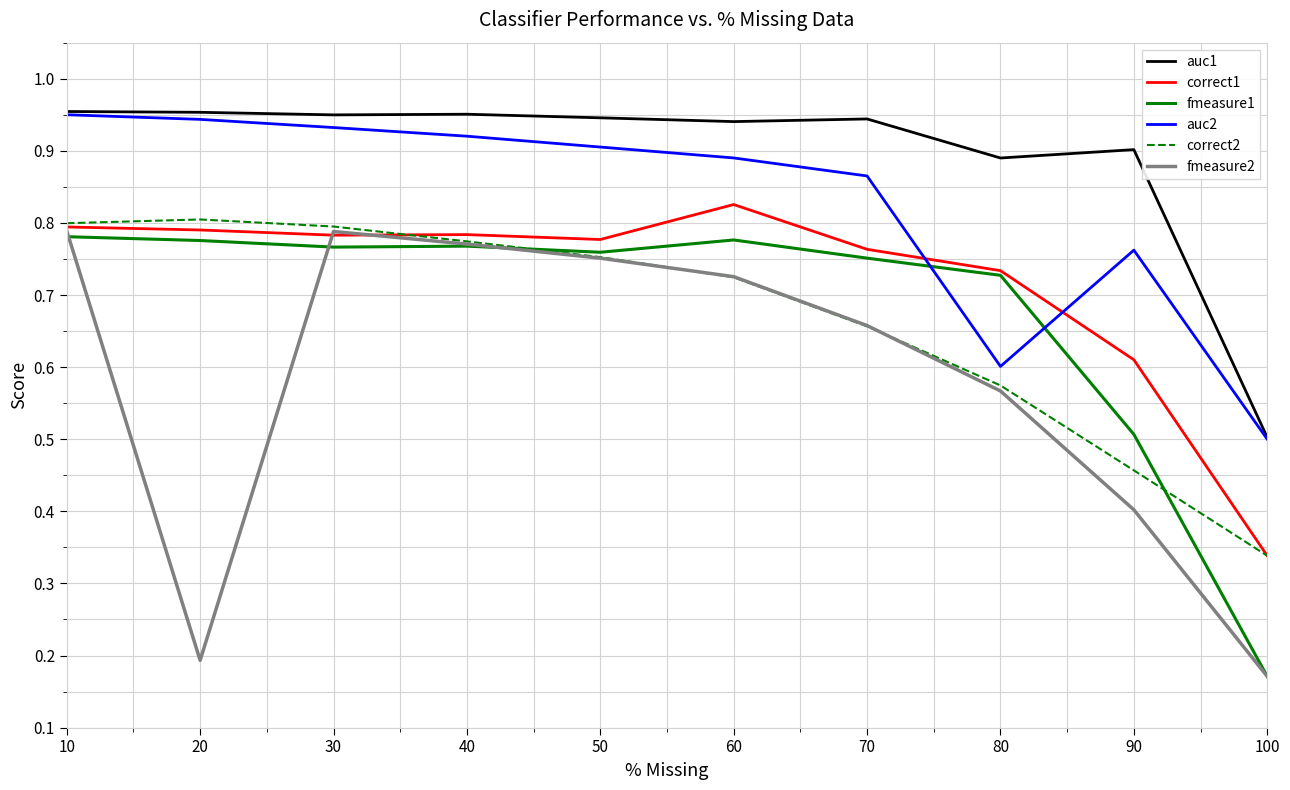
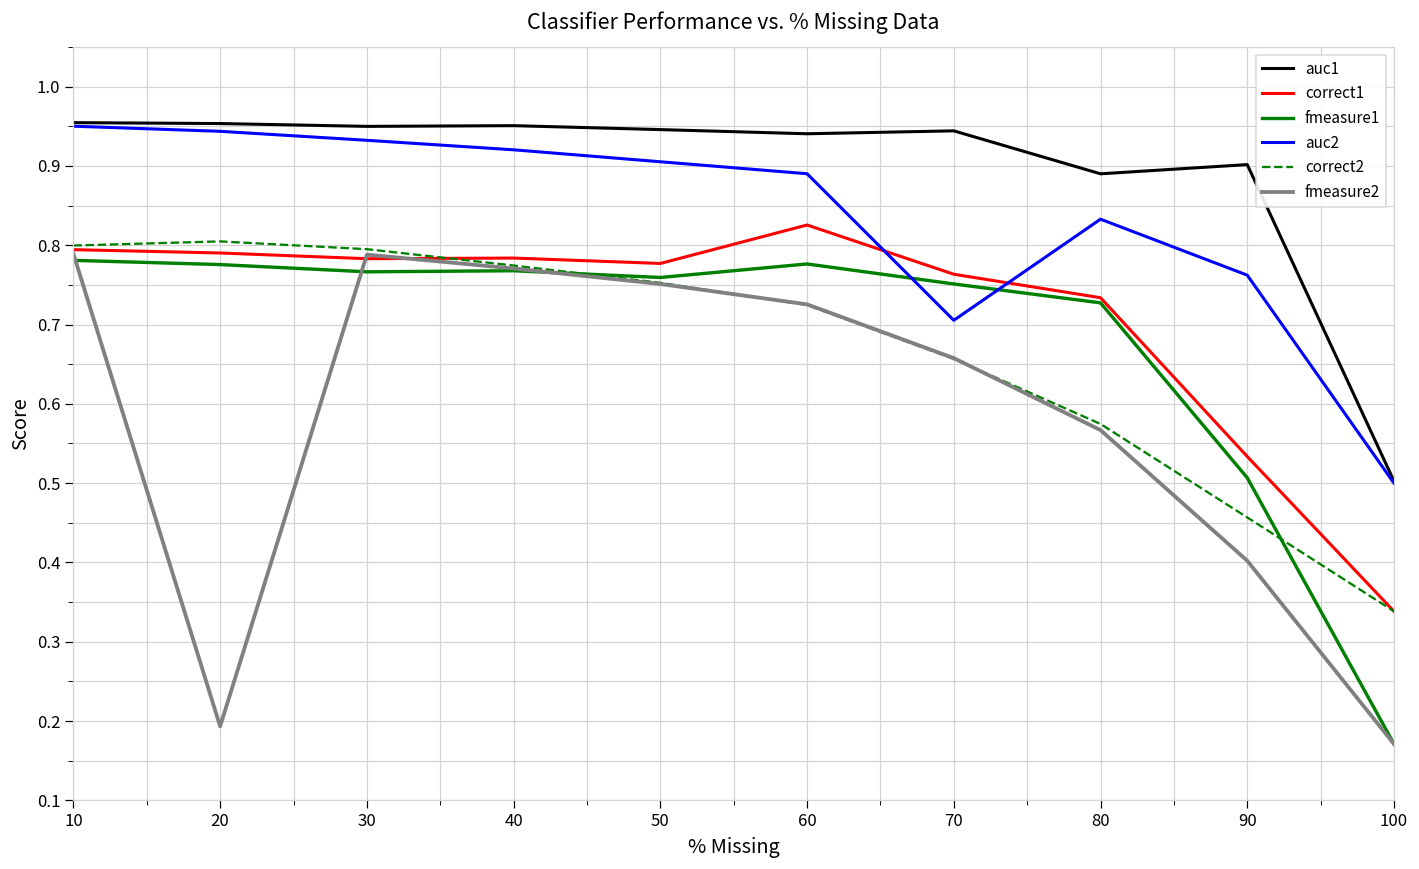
auc2, 70: 0.87 -> 0.71
auc2, 80: 0.60 -> 0.83
correct1, 90: 0.61 -> 0.53
